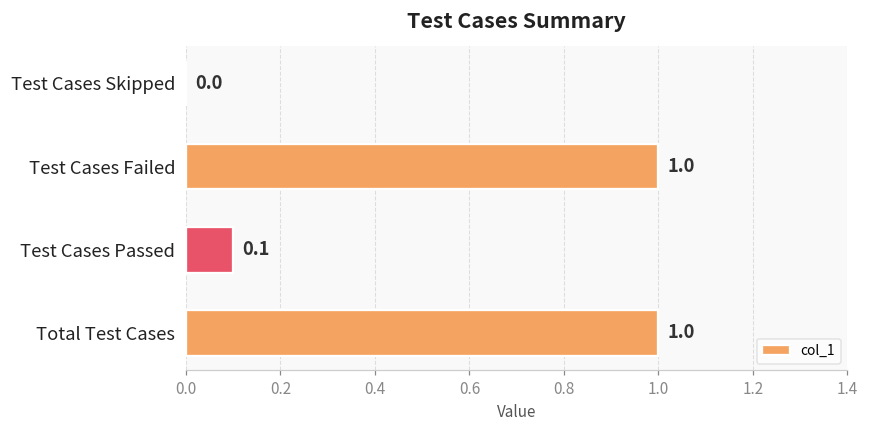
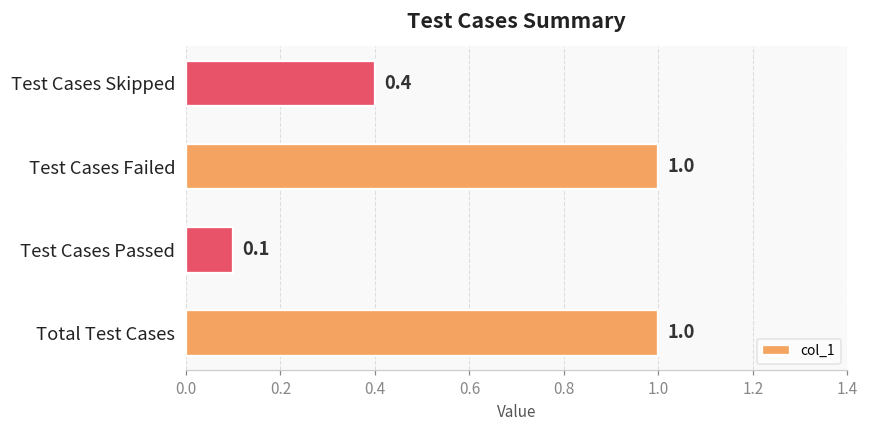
Test Cases Skipped: 0.0 -> 0.4
